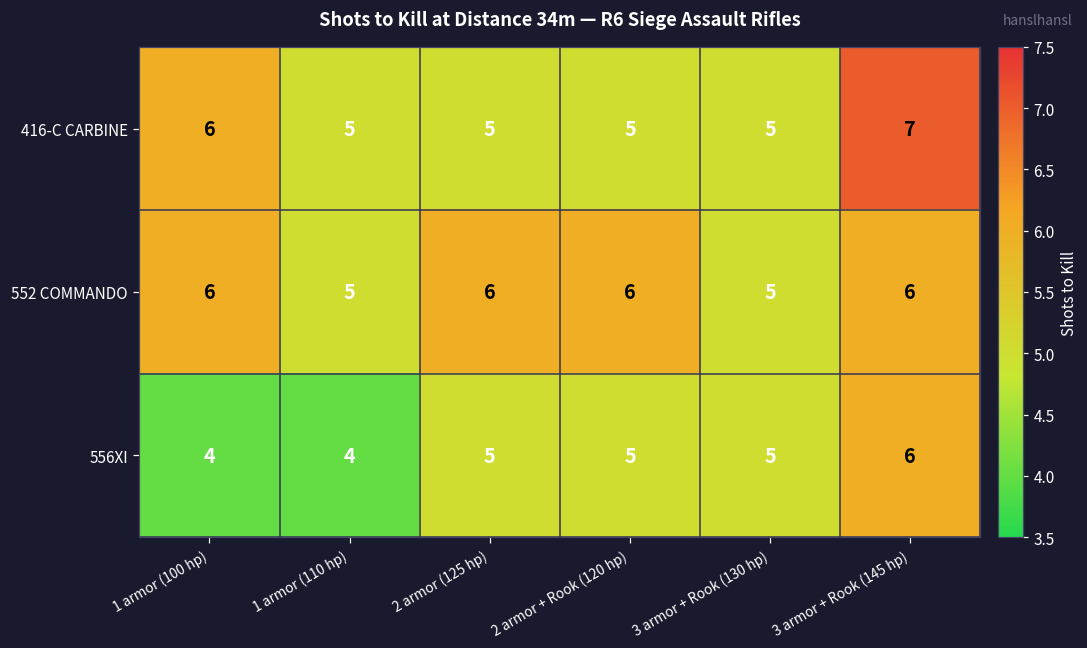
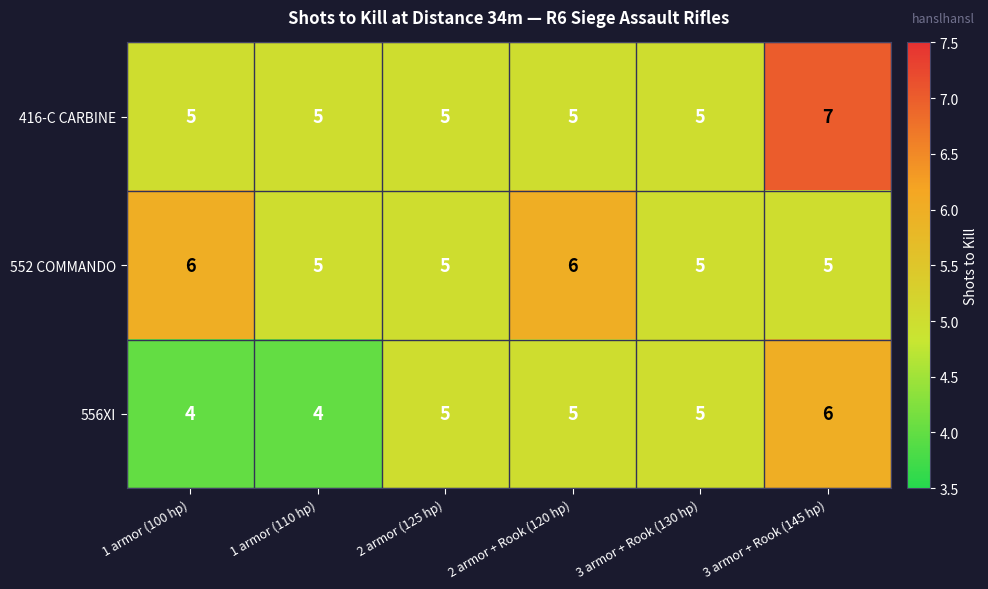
416-C CARBINE, 1 armor (100 hp): 6 -> 5
552 COMMANDO, 2 armor (125 hp): 6 -> 5
552 COMMANDO, 3 armor + Rook (145 hp): 6 -> 5
